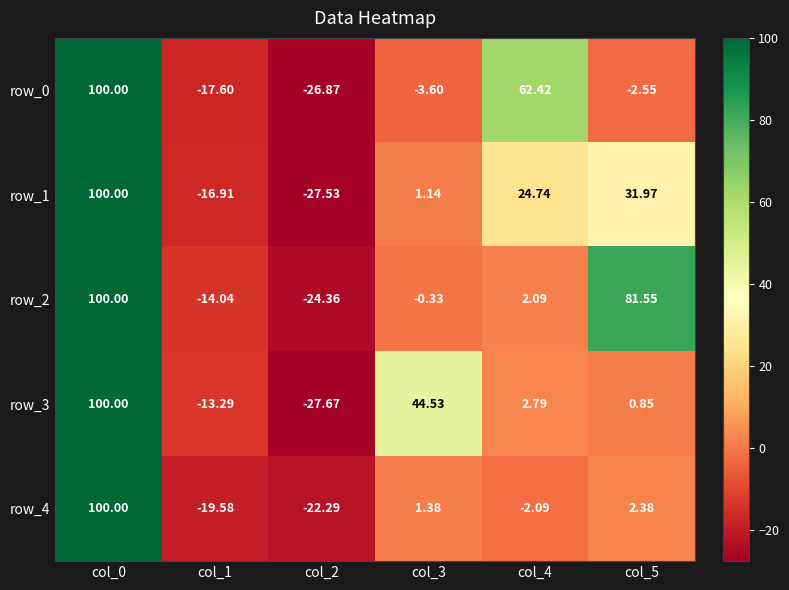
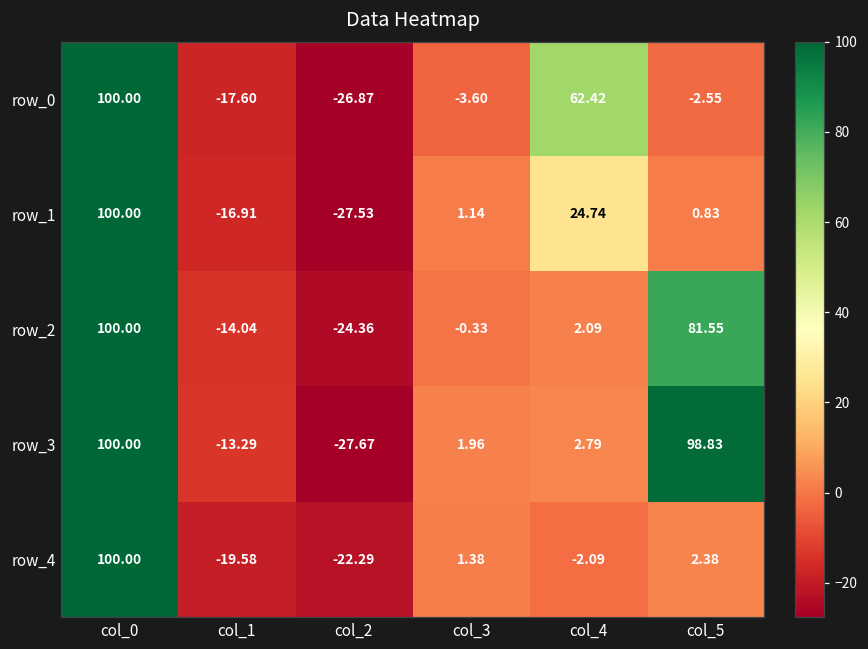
row_1, col_5: 31.97 -> 0.83
row_3, col_3: 44.53 -> 1.96
row_3, col_5: 0.85 -> 98.83
